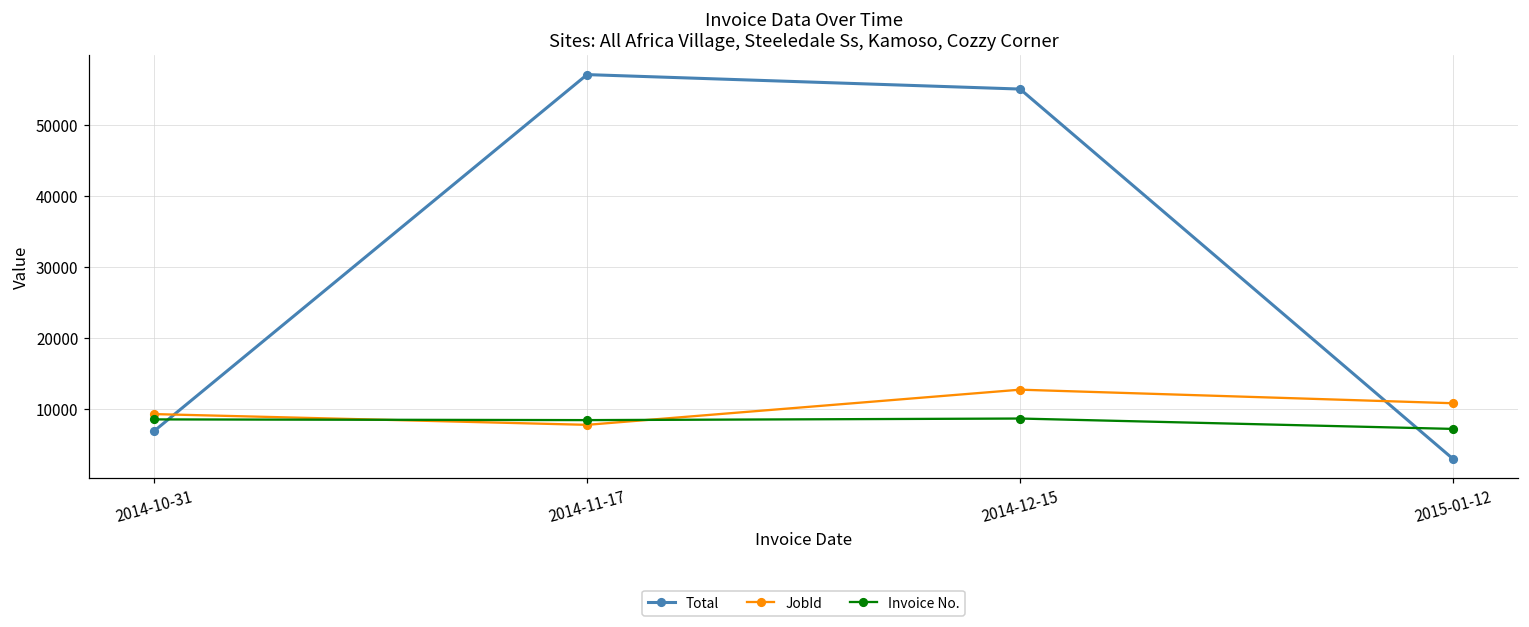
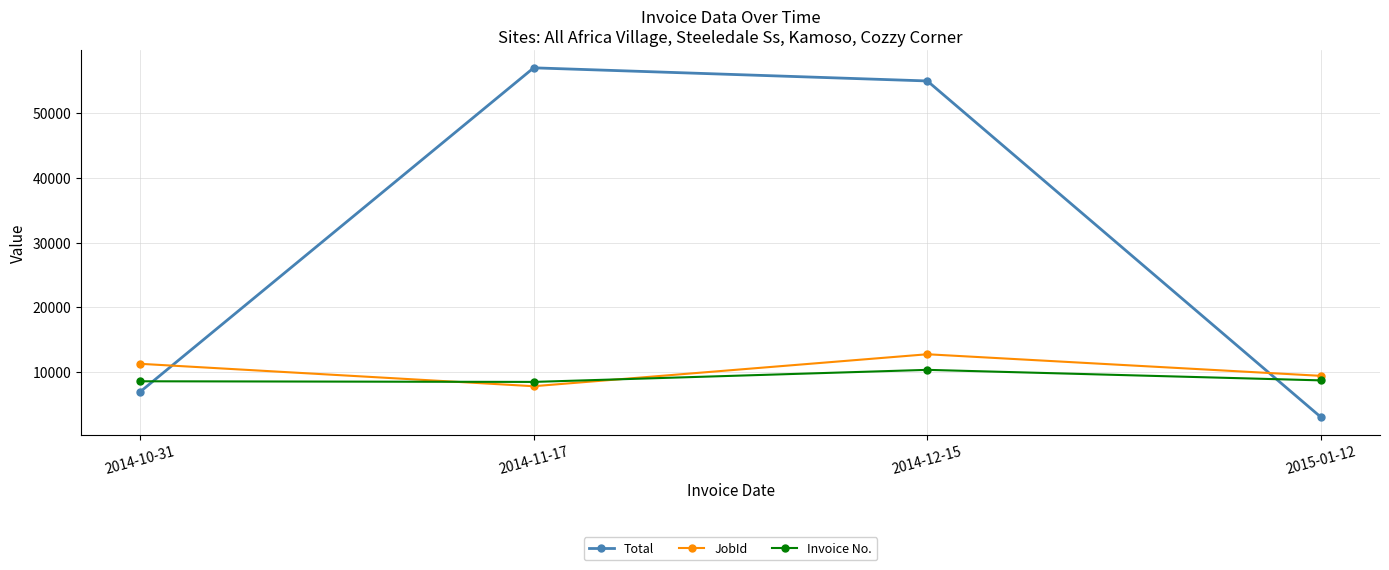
JobId, 2014-10-31: 9000 -> 11000
Invoice No., 2014-12-15: 9000 -> 10000
JobId, 2015-01-12: 11000 -> 9000
Invoice No., 2015-01-12: 7000 -> 9000
